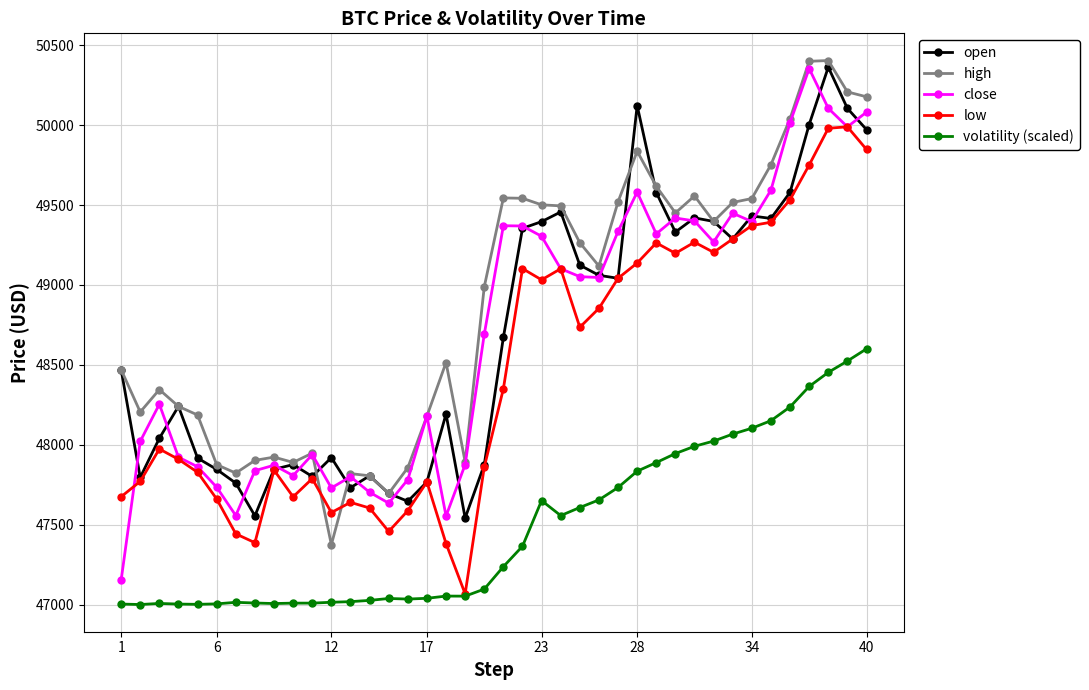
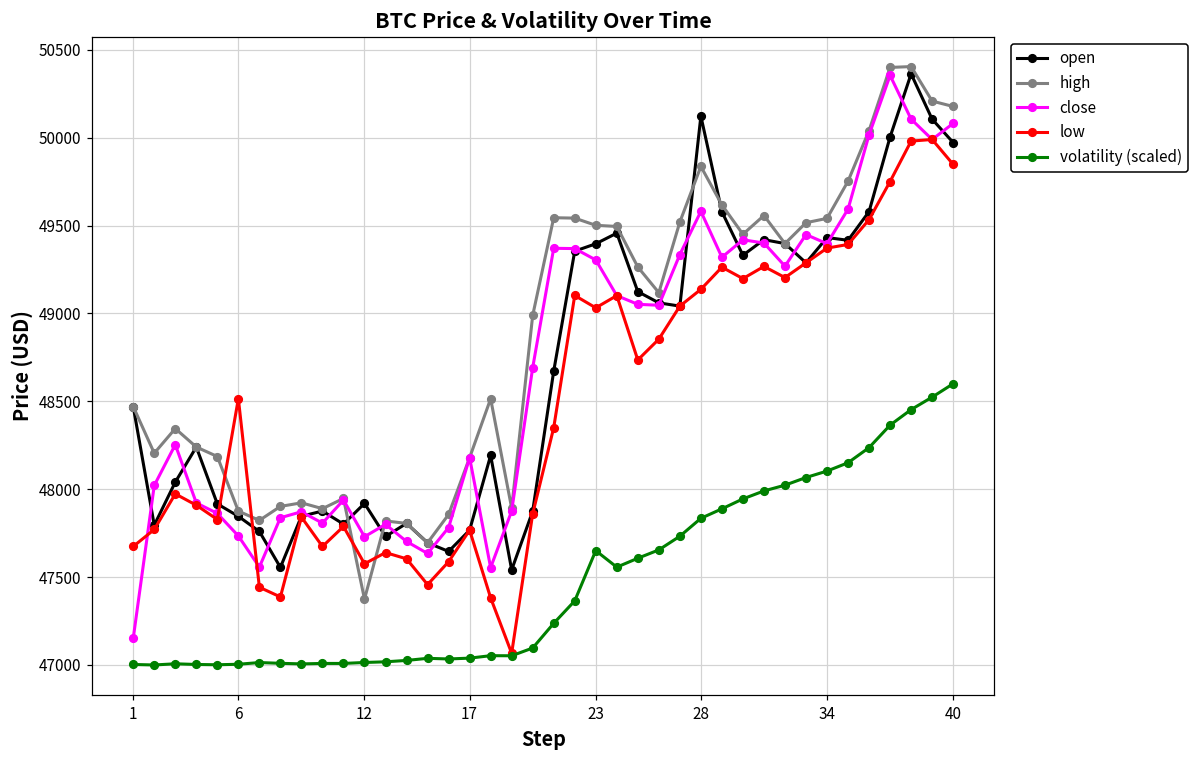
low, 6: 47660 -> 48520
